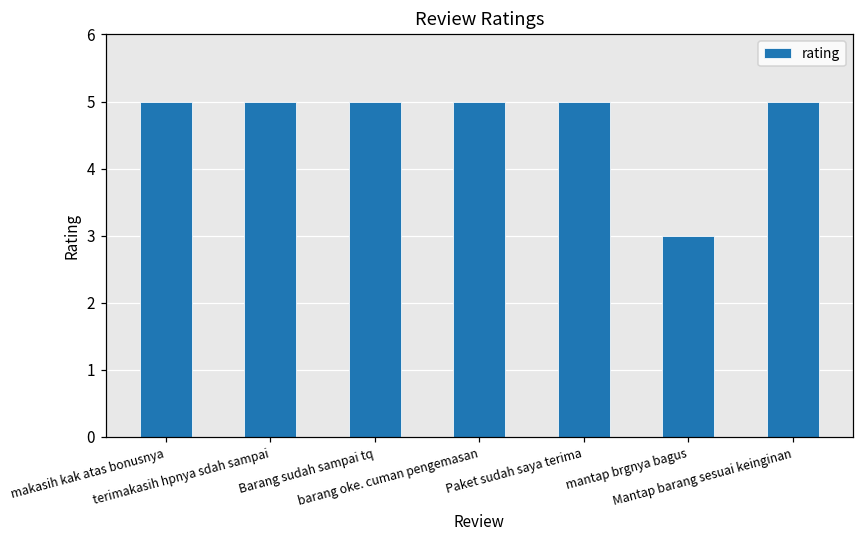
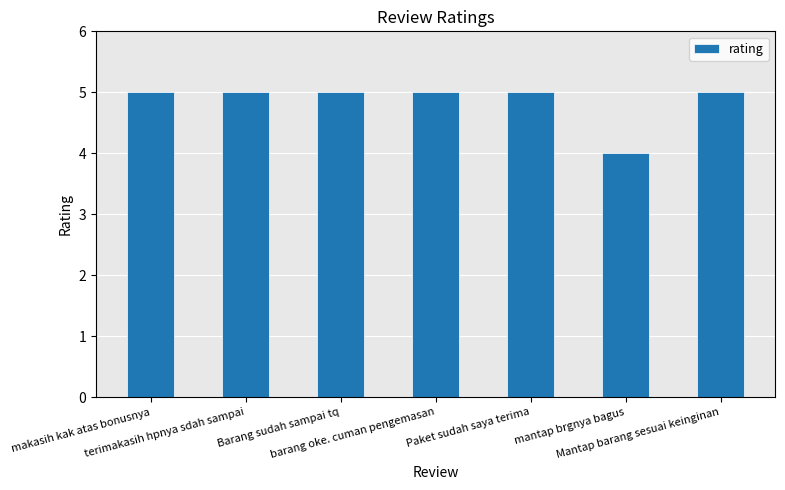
mantap brgnya bagus: 3 -> 4
